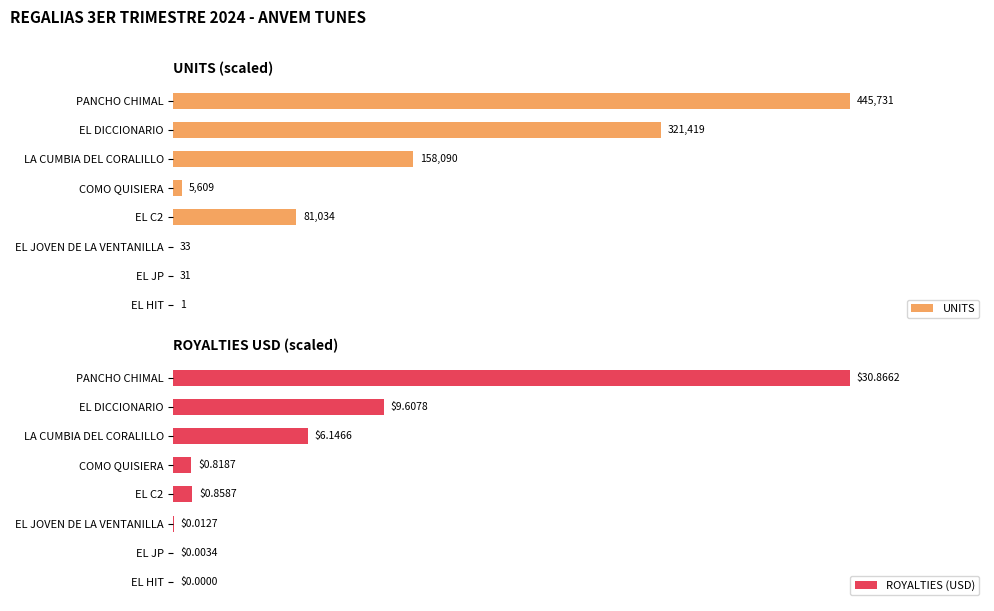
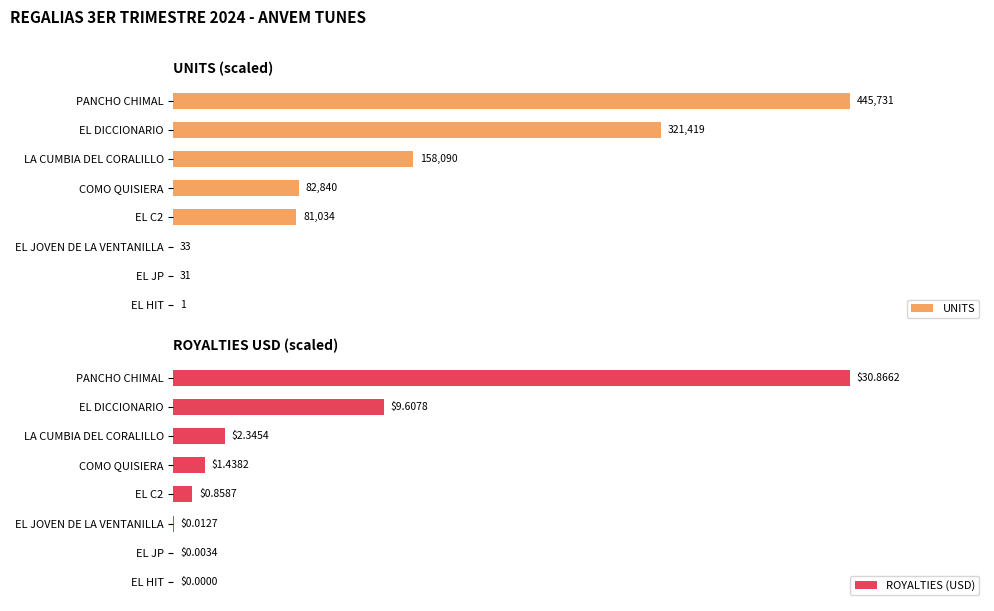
UNITS (scaled), COMO QUISIERA: 5,609 -> 82,840
ROYALTIES USD (scaled), LA CUMBIA DEL CORALILLO: $6.1466 -> $2.3454
ROYALTIES USD (scaled), COMO QUISIERA: $0.8187 -> $1.4382
